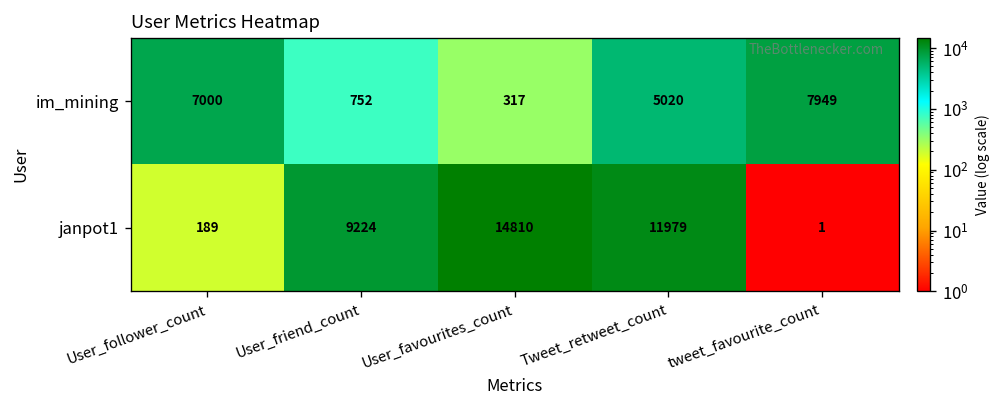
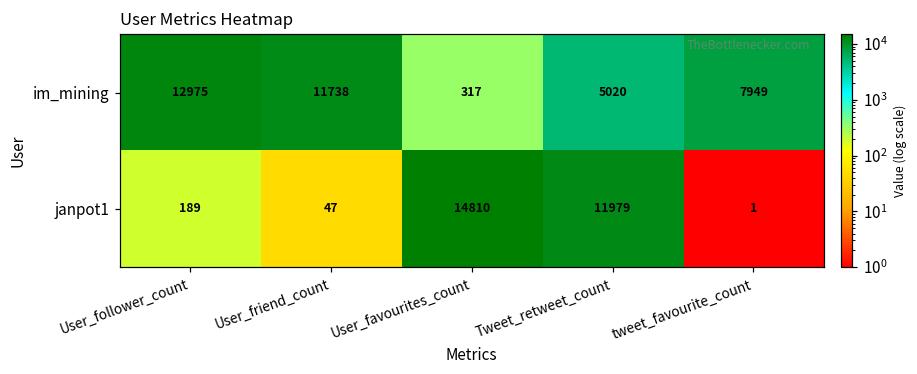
im_mining, User_follower_count: 7000 -> 12975
im_mining, User_friend_count: 752 -> 11738
janpot1, User_friend_count: 9224 -> 47
